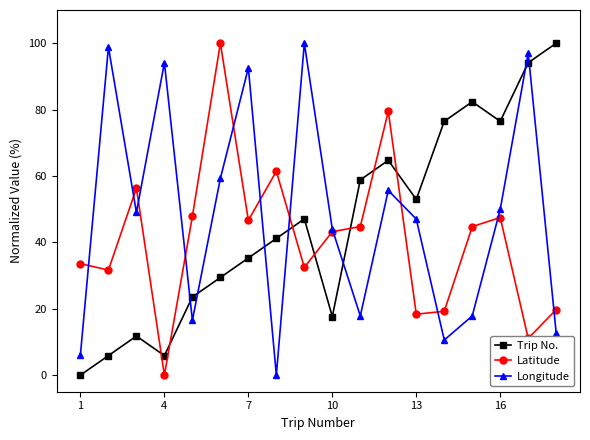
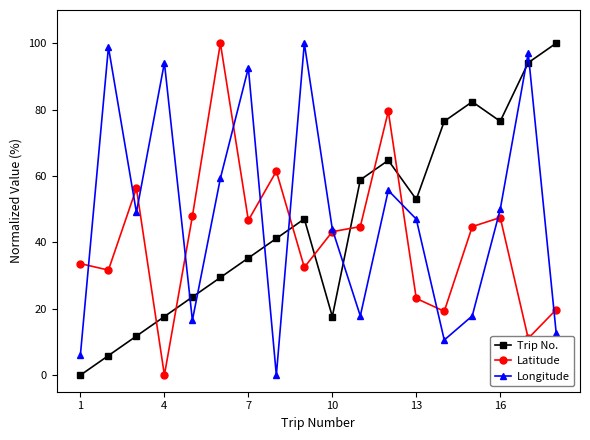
Trip No., 4: 6 -> 18
Latitude, 13: 18 -> 23
